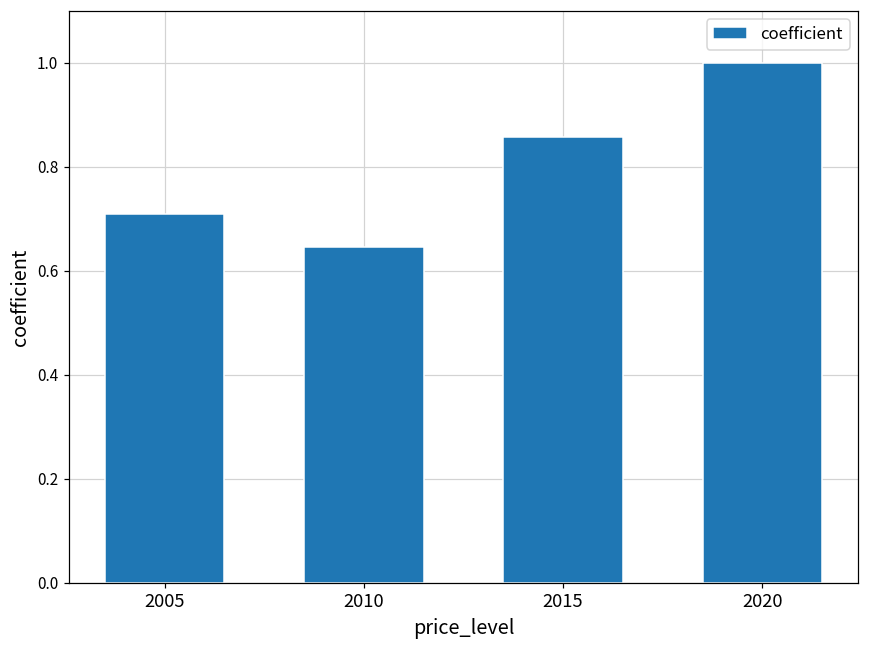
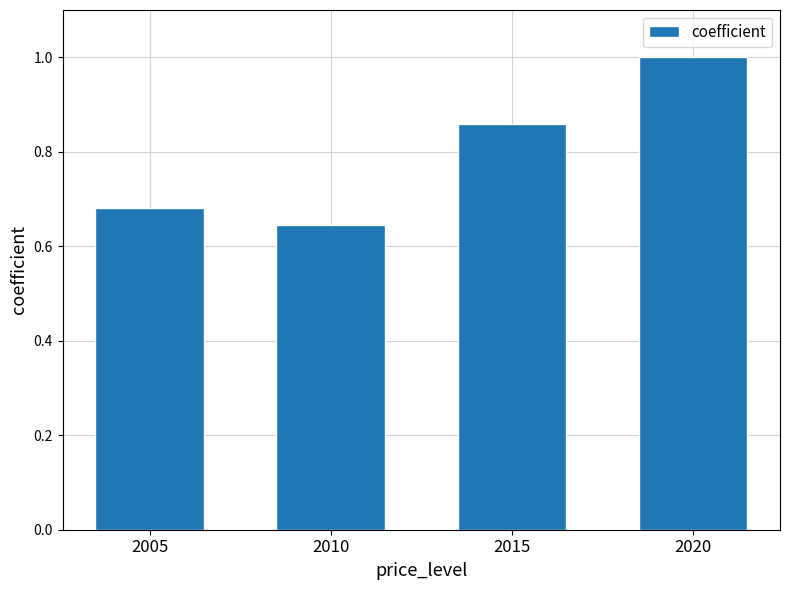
2005: 0.71 -> 0.68
